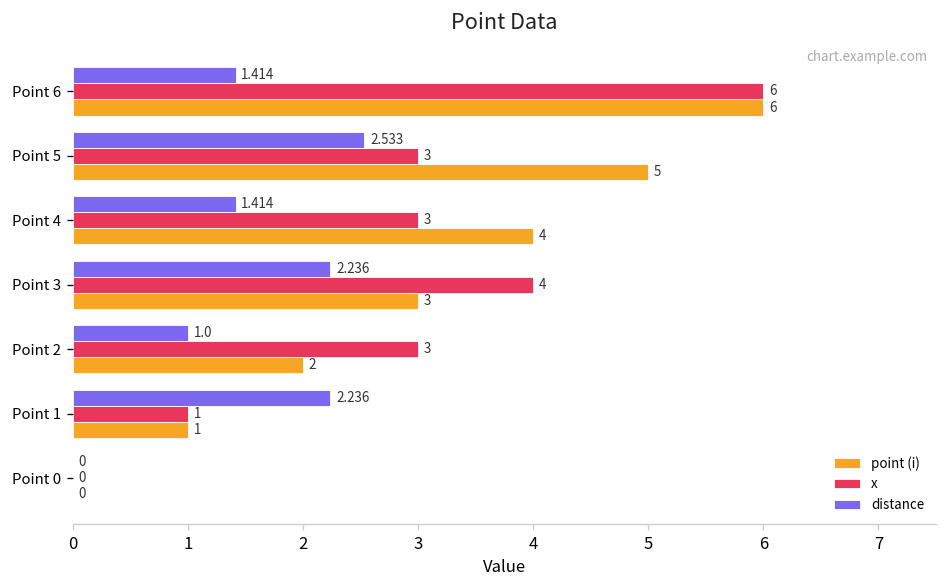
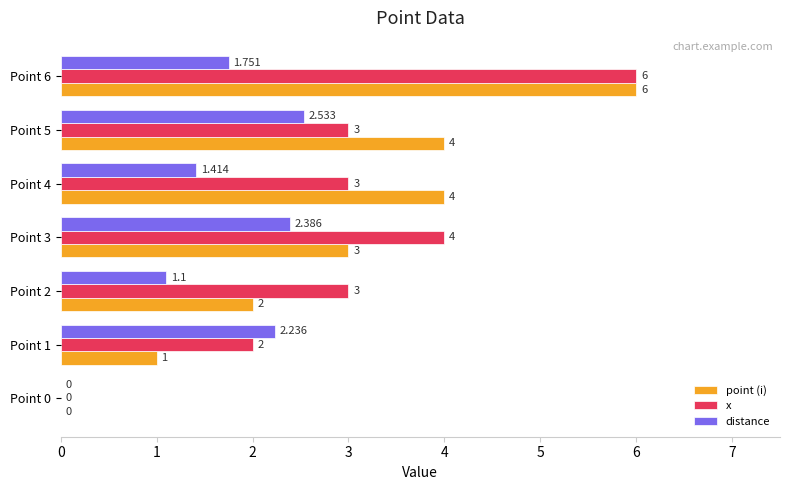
distance, Point 6: 1.414 -> 1.751
point (i), Point 5: 5 -> 4
distance, Point 3: 2.236 -> 2.386
distance, Point 2: 1.0 -> 1.1
x, Point 1: 1 -> 2
